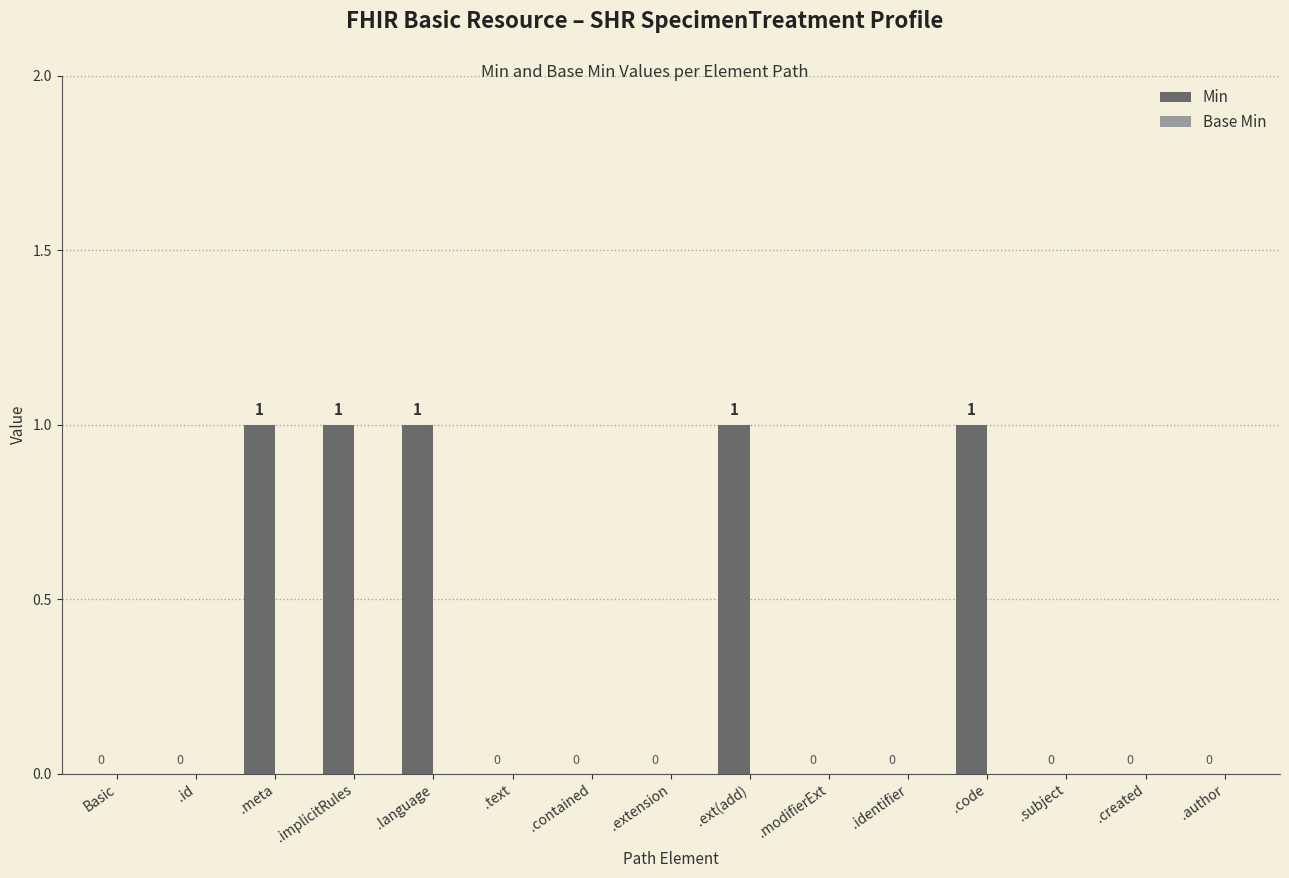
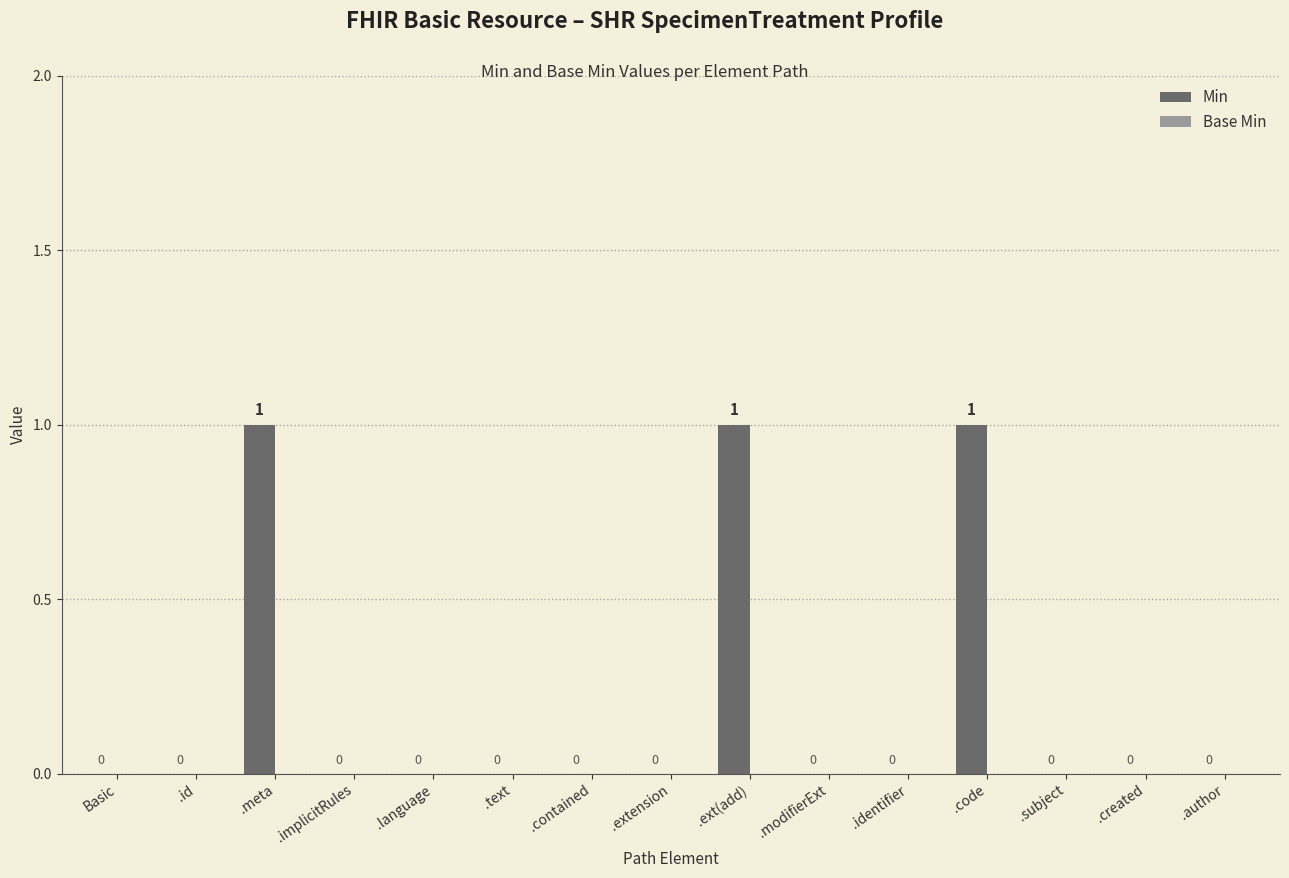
Min, .implicitRules: 1 -> 0
Min, .language: 1 -> 0
